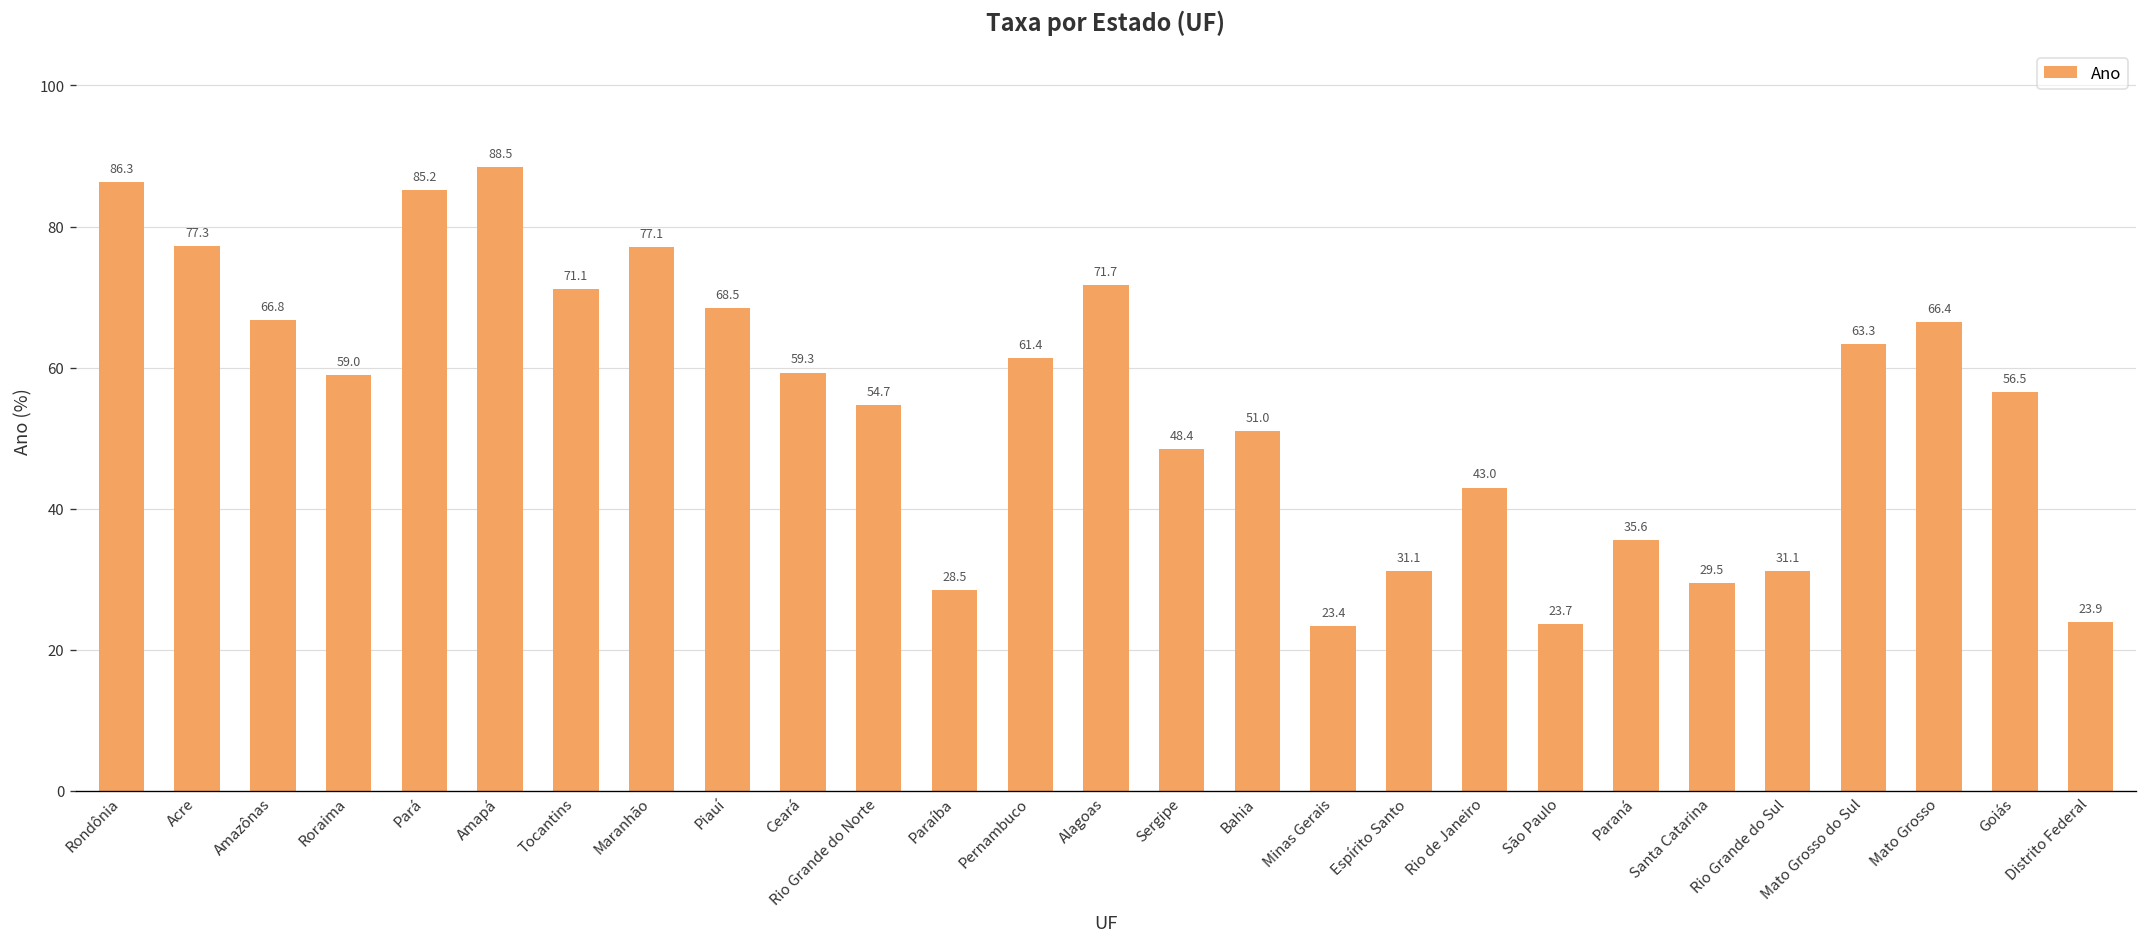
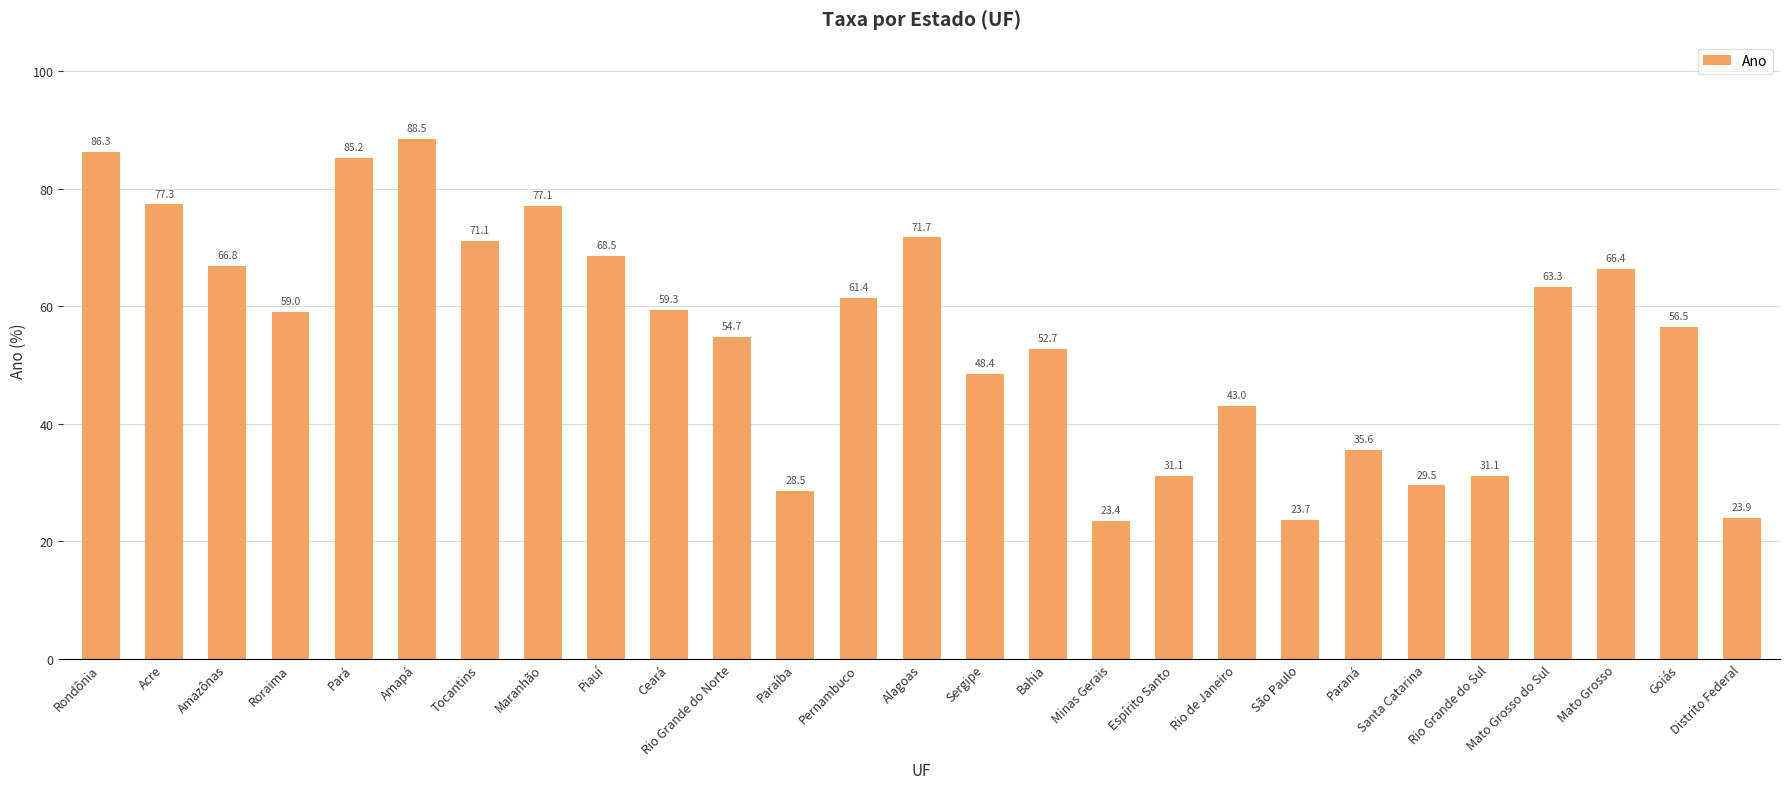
Bahia: 51.0 -> 52.7
